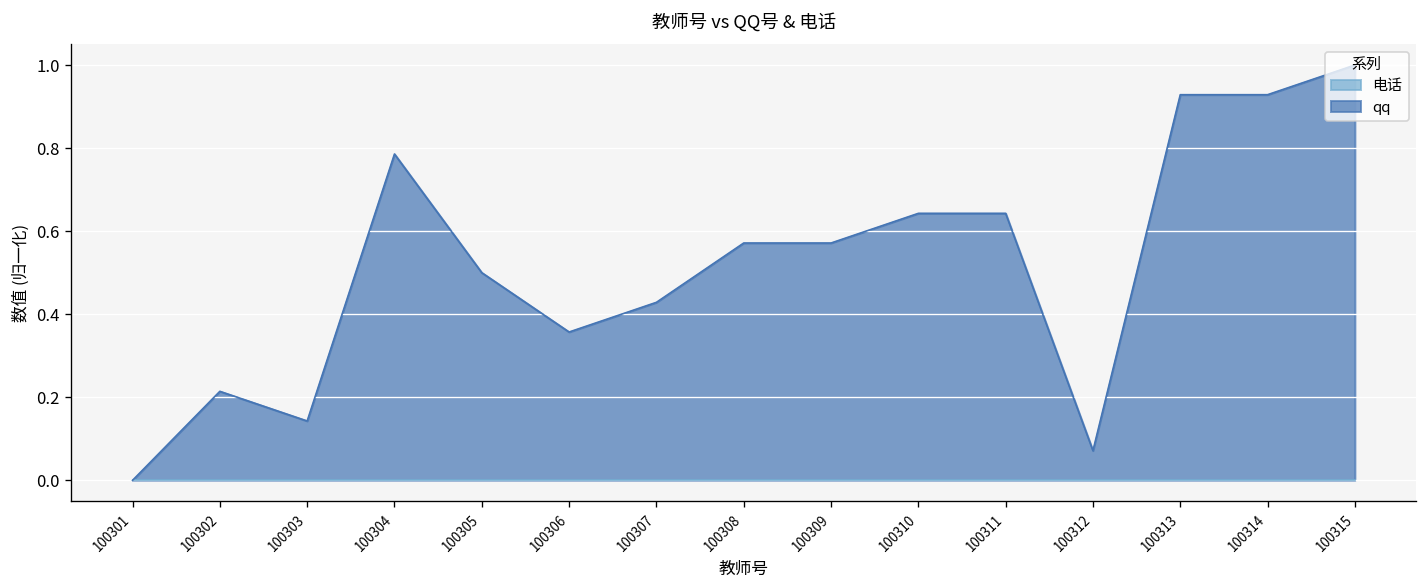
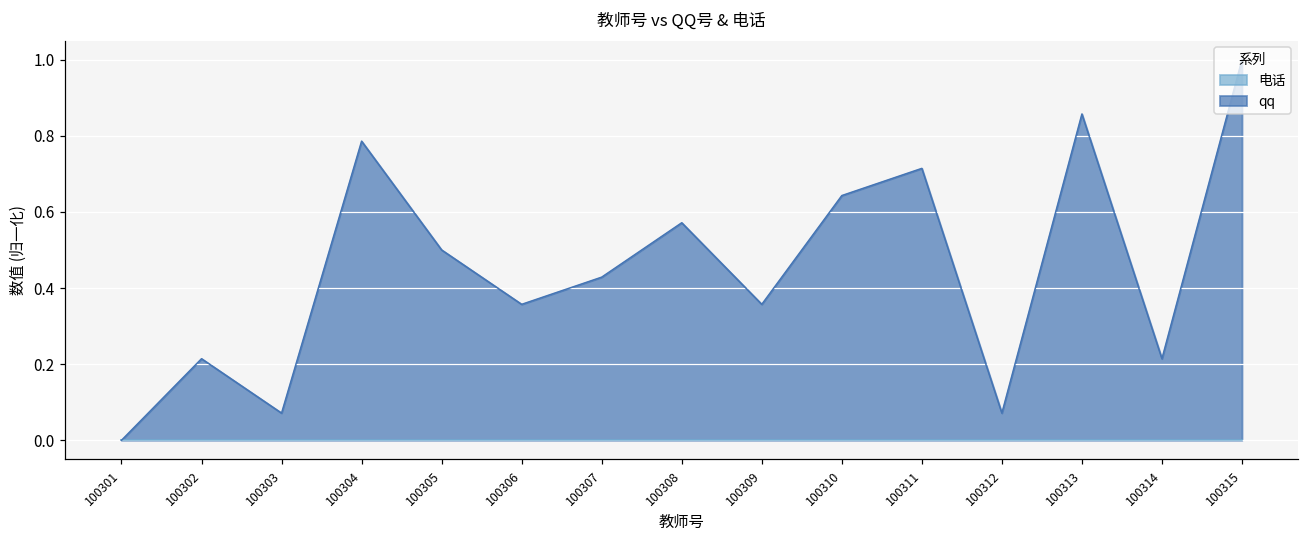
qq, 100303: 0.14 -> 0.07
qq, 100309: 0.57 -> 0.36
qq, 100311: 0.64 -> 0.71
qq, 100313: 0.93 -> 0.86
qq, 100314: 0.93 -> 0.21
